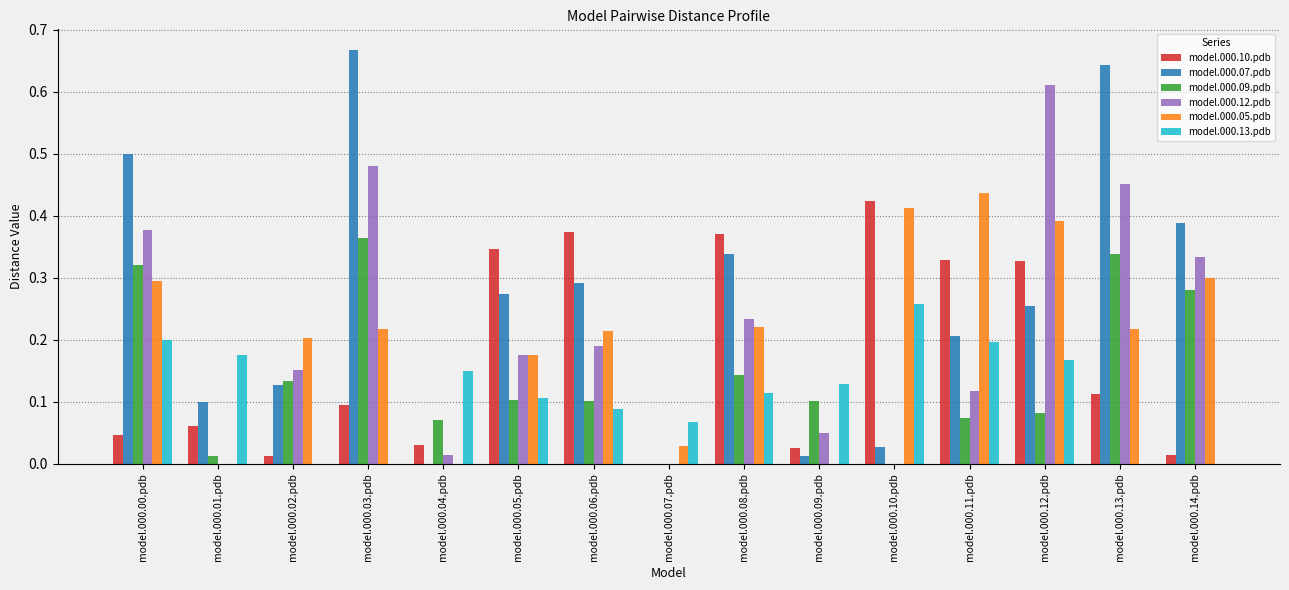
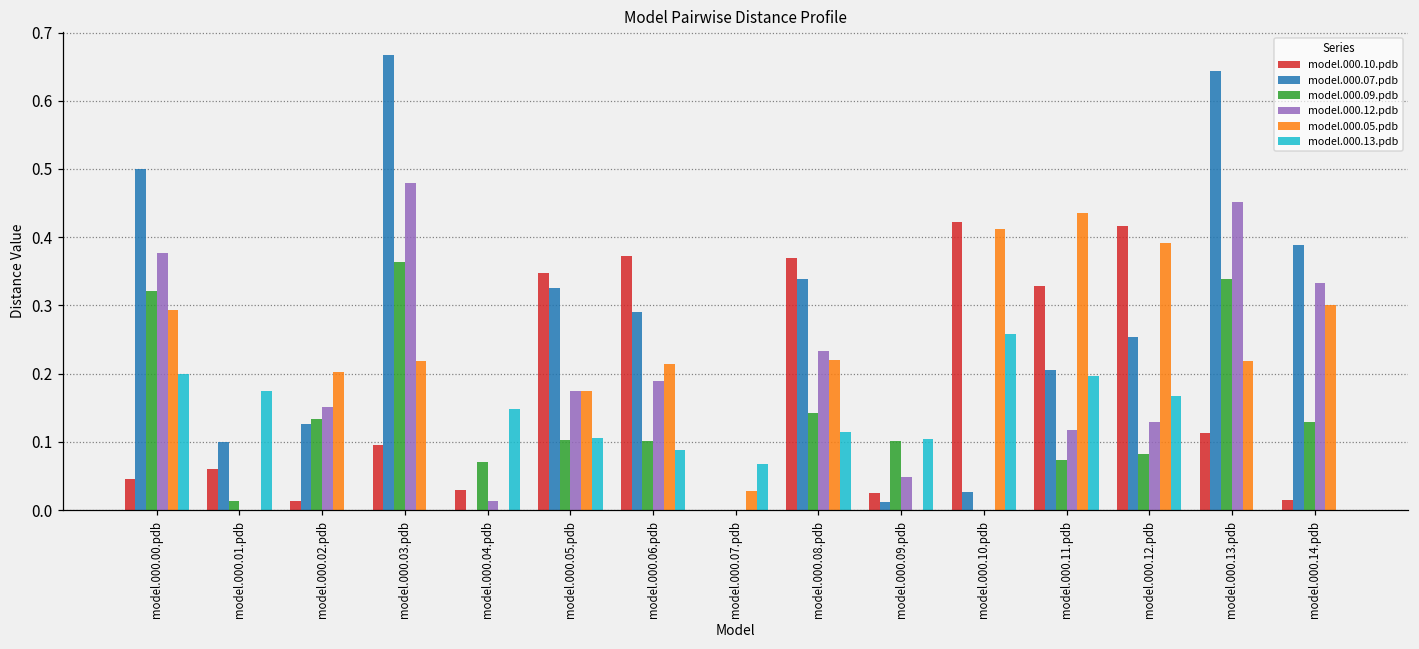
model.000.07.pdb, model.000.05.pdb: 0.27 -> 0.33
model.000.13.pdb, model.000.09.pdb: 0.13 -> 0.10
model.000.10.pdb, model.000.12.pdb: 0.33 -> 0.42
model.000.12.pdb, model.000.12.pdb: 0.61 -> 0.13
model.000.09.pdb, model.000.14.pdb: 0.28 -> 0.13
